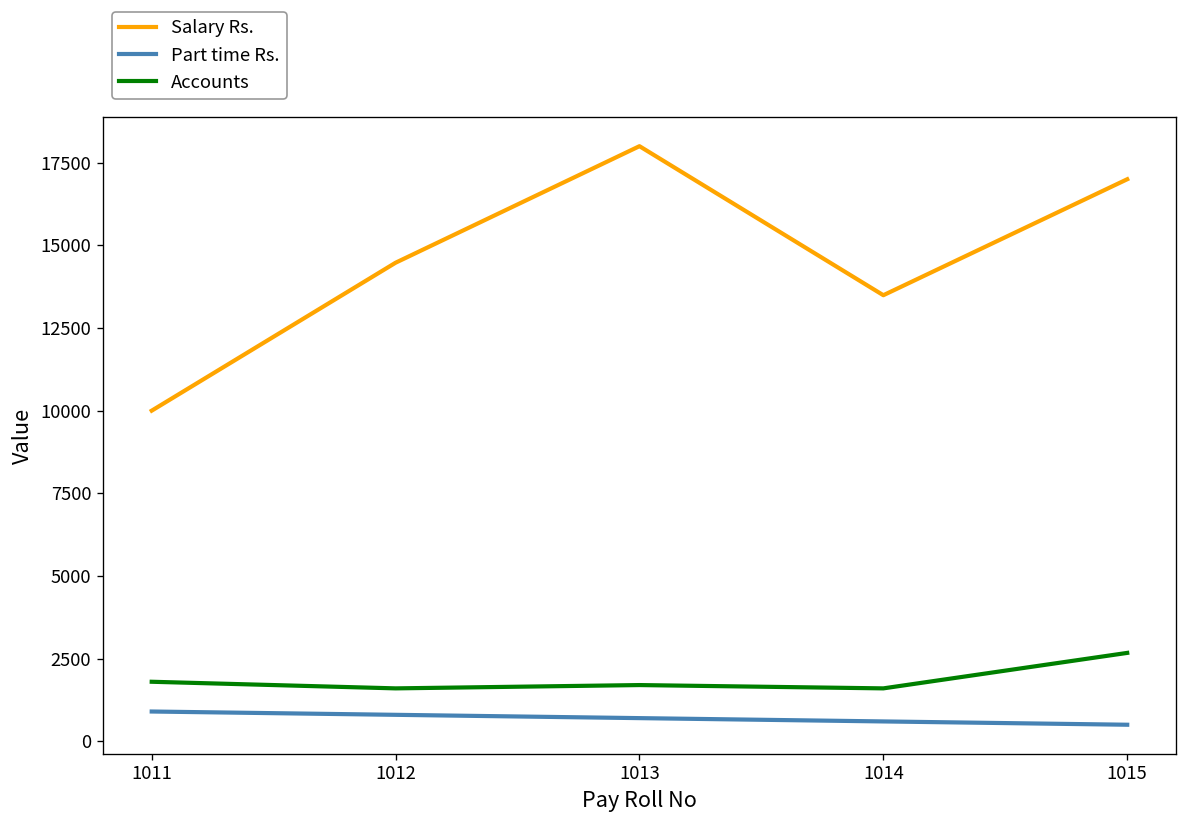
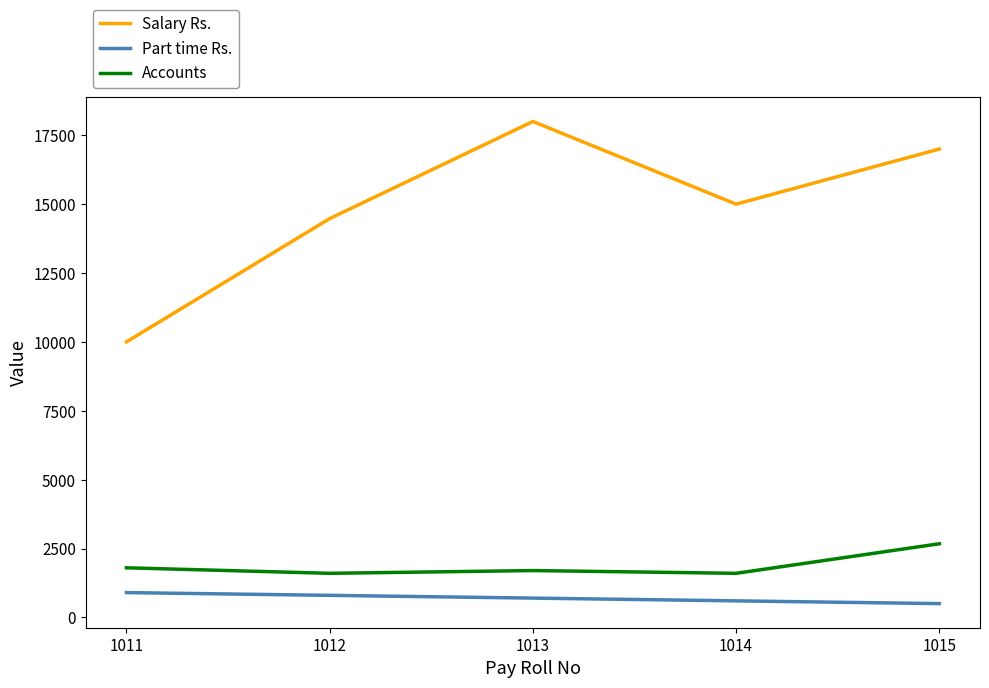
Salary Rs., 1014: 13500 -> 15000
